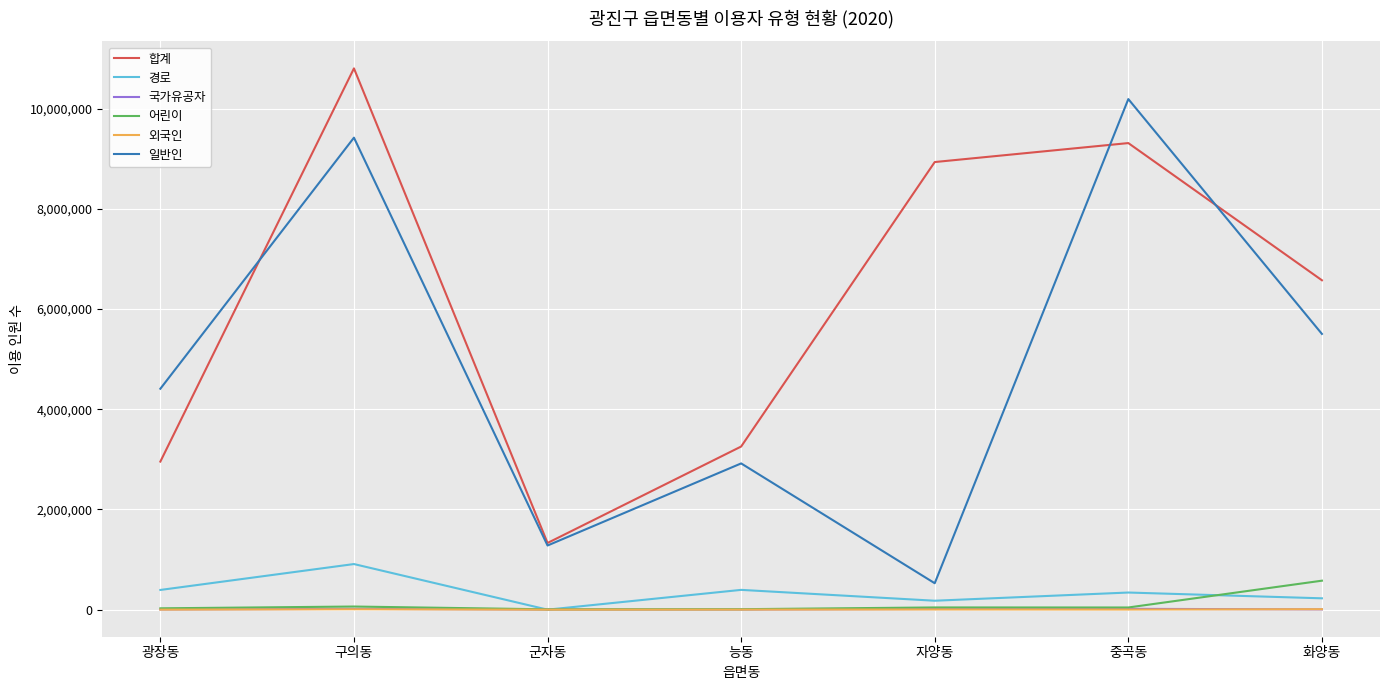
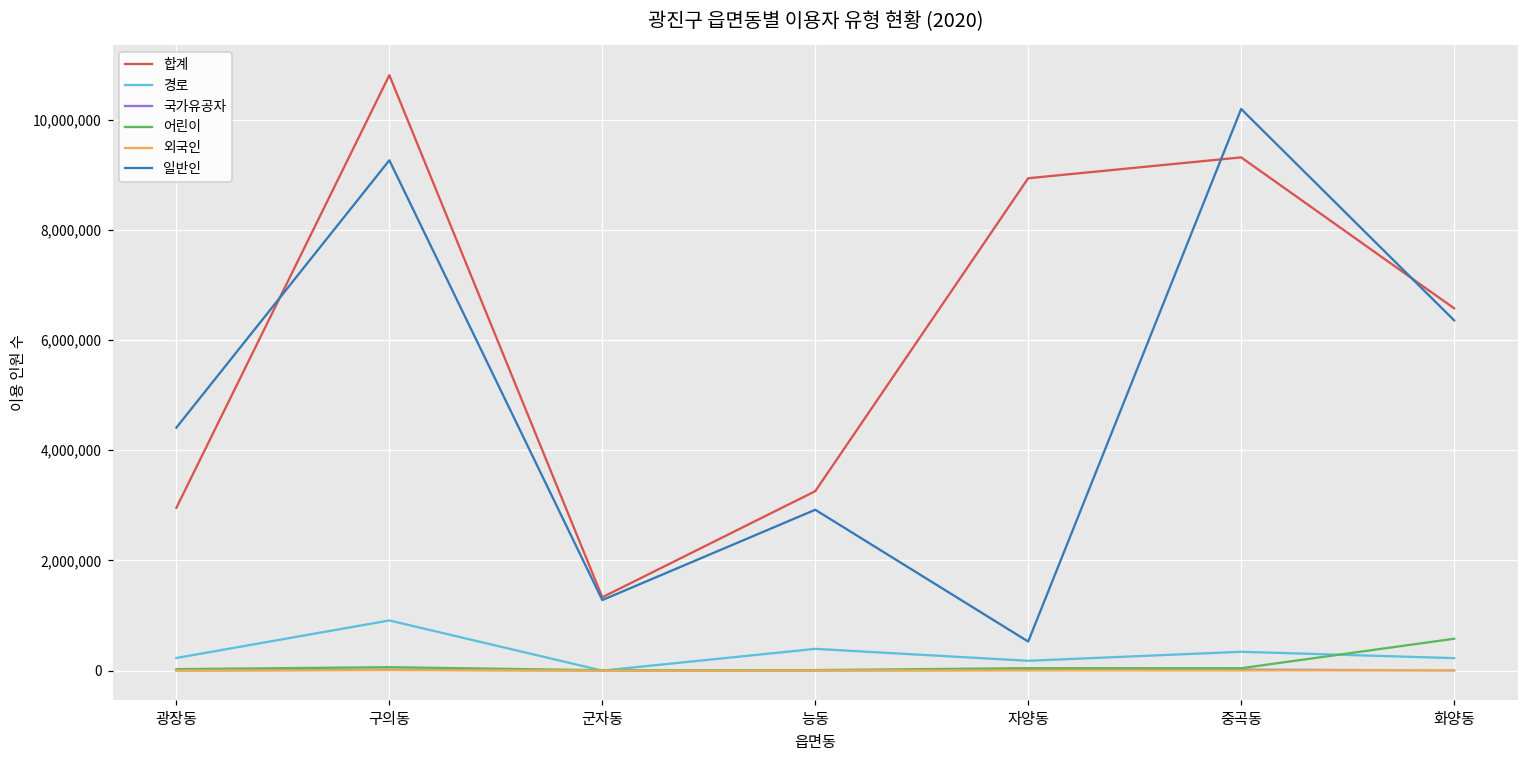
경로, 광장동: 400,000 -> 200,000
일반인, 구의동: 9,400,000 -> 9,300,000
일반인, 화양동: 5,500,000 -> 6,400,000
